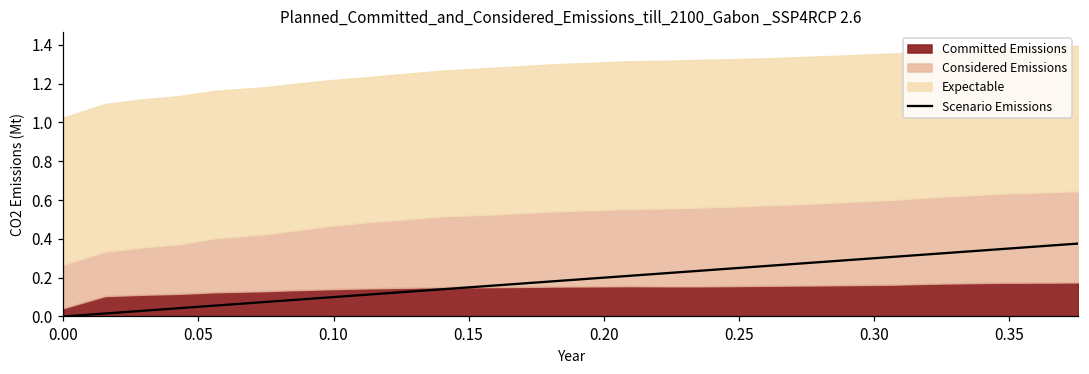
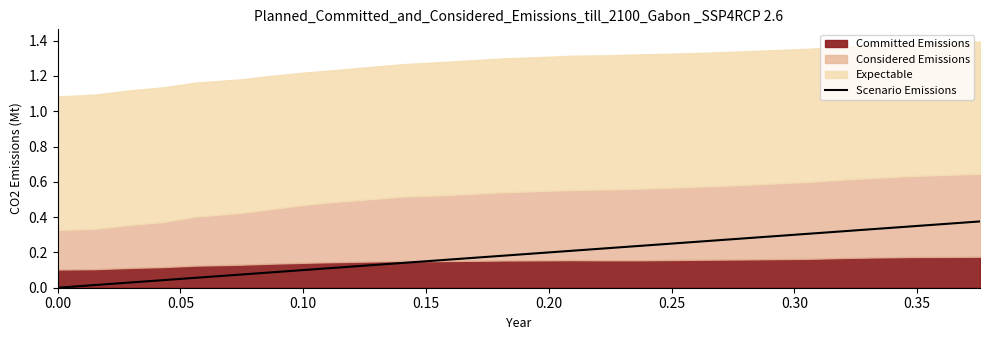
Committed Emissions, 0.00: 0.04 -> 0.10
